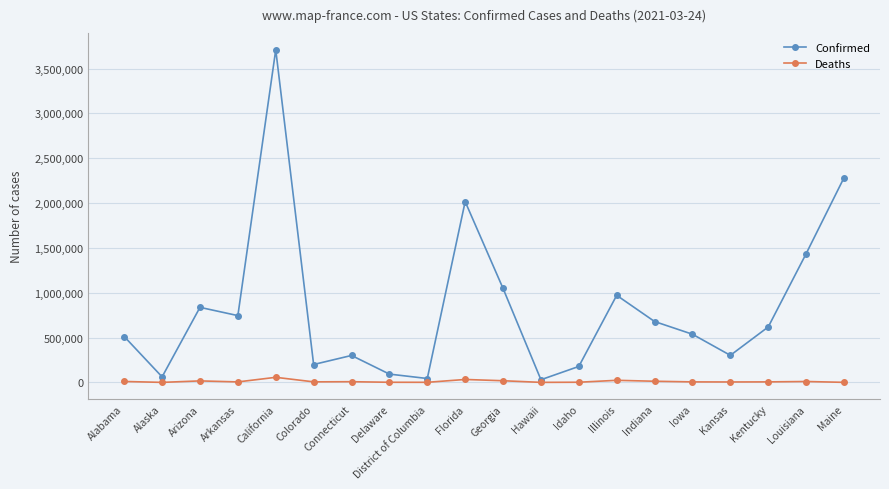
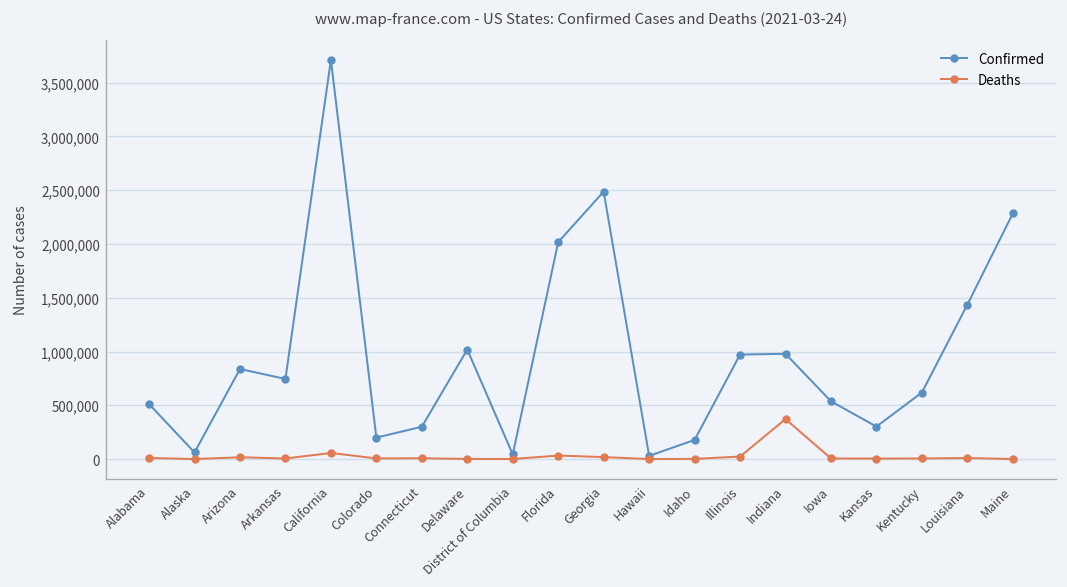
Confirmed, Delaware: 100,000 -> 1,000,000
Confirmed, Georgia: 1,000,000 -> 2,500,000
Confirmed, Indiana: 700,000 -> 1,000,000
Deaths, Indiana: 0 -> 400,000
